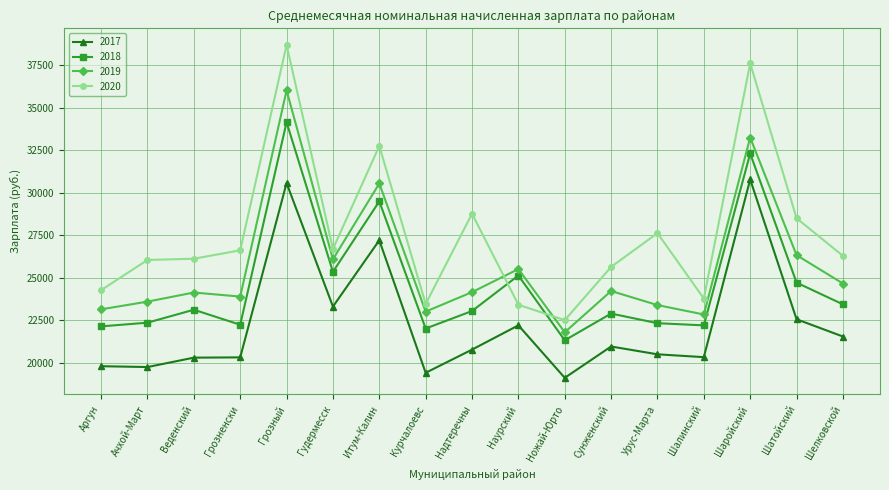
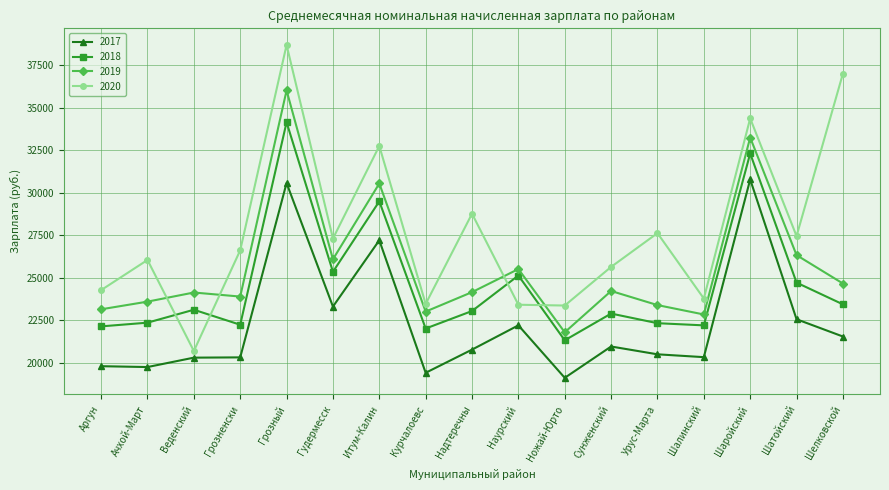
2020, Веденский: 26100 -> 20700
2020, Гудермесск: 26700 -> 27300
2020, Ножай-Юрто: 22500 -> 23400
2020, Шаройский: 37600 -> 34400
2020, Шатойский: 28500 -> 27400
2020, Шелковской: 26300 -> 37000
